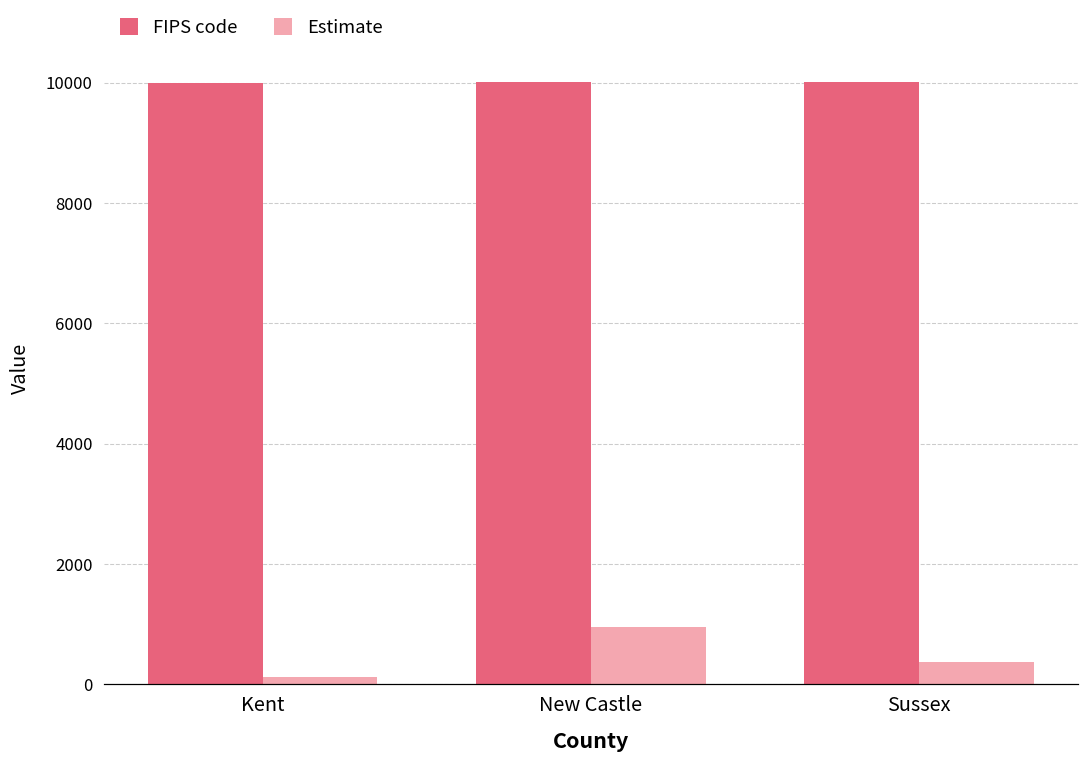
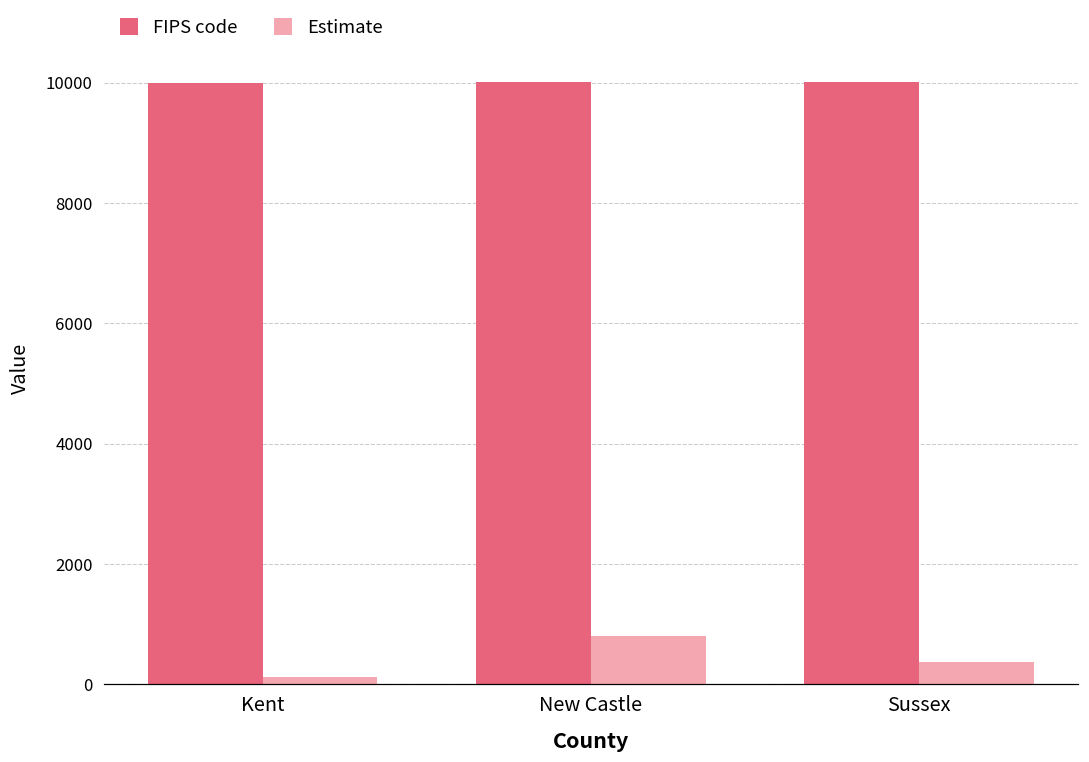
Estimate, New Castle: 1000 -> 800
